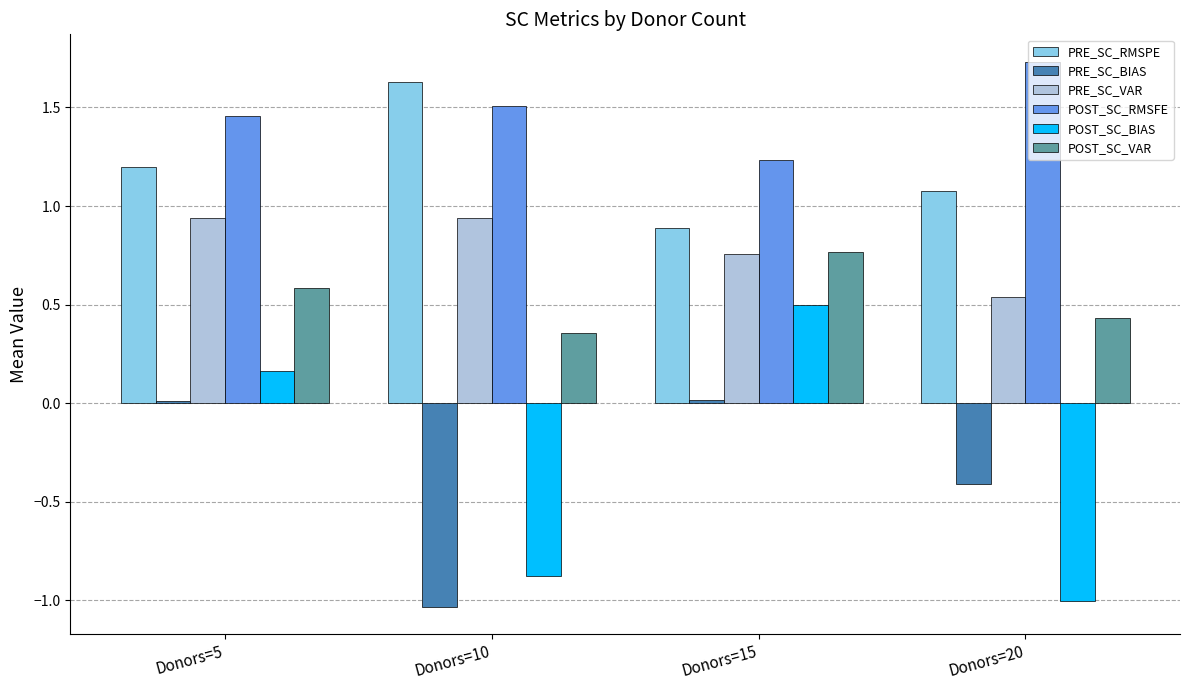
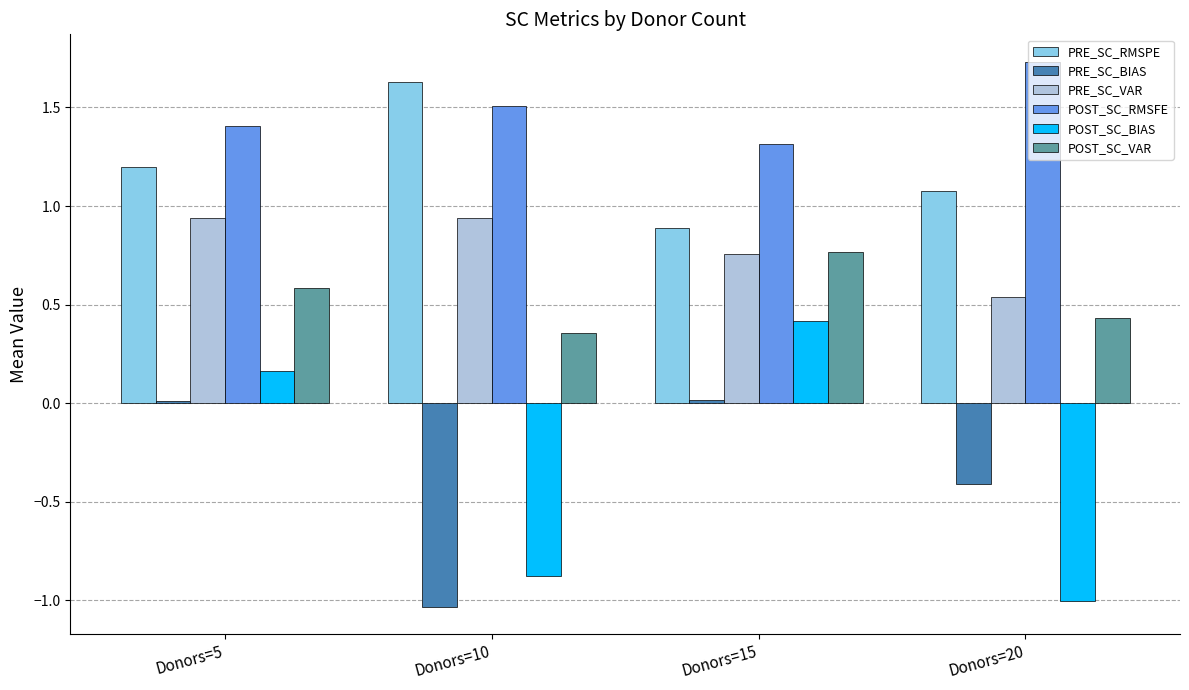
POST_SC_RMSFE, Donors=5: 1.45 -> 1.41
POST_SC_RMSFE, Donors=15: 1.23 -> 1.32
POST_SC_BIAS, Donors=15: 0.50 -> 0.42
